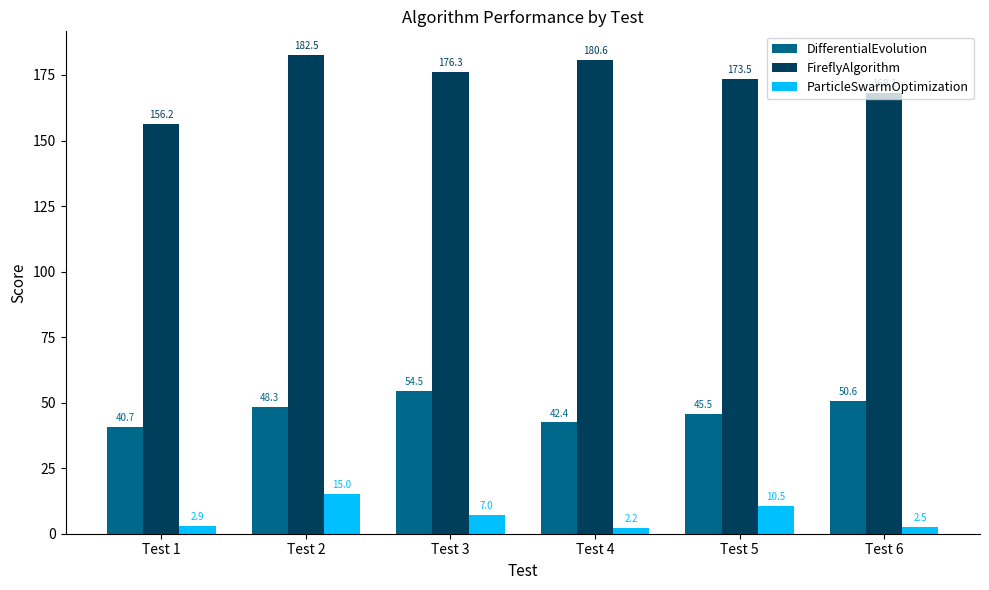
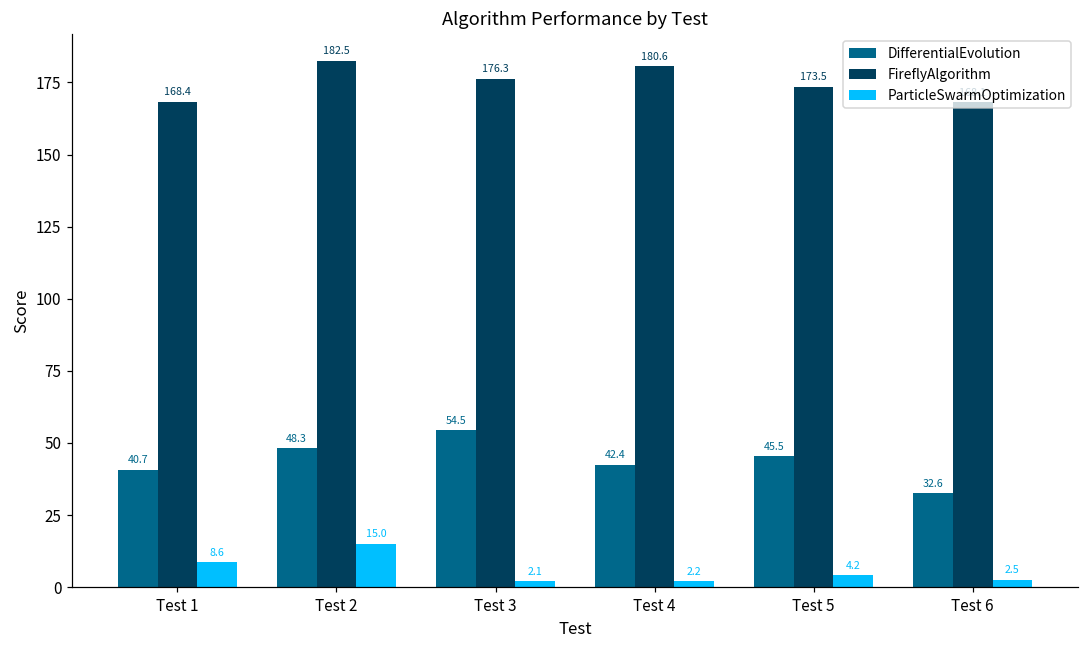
FireflyAlgorithm, Test 1: 156.2 -> 168.4
ParticleSwarmOptimization, Test 1: 2.9 -> 8.6
ParticleSwarmOptimization, Test 3: 7.0 -> 2.1
ParticleSwarmOptimization, Test 5: 10.5 -> 4.2
DifferentialEvolution, Test 6: 50.6 -> 32.6
